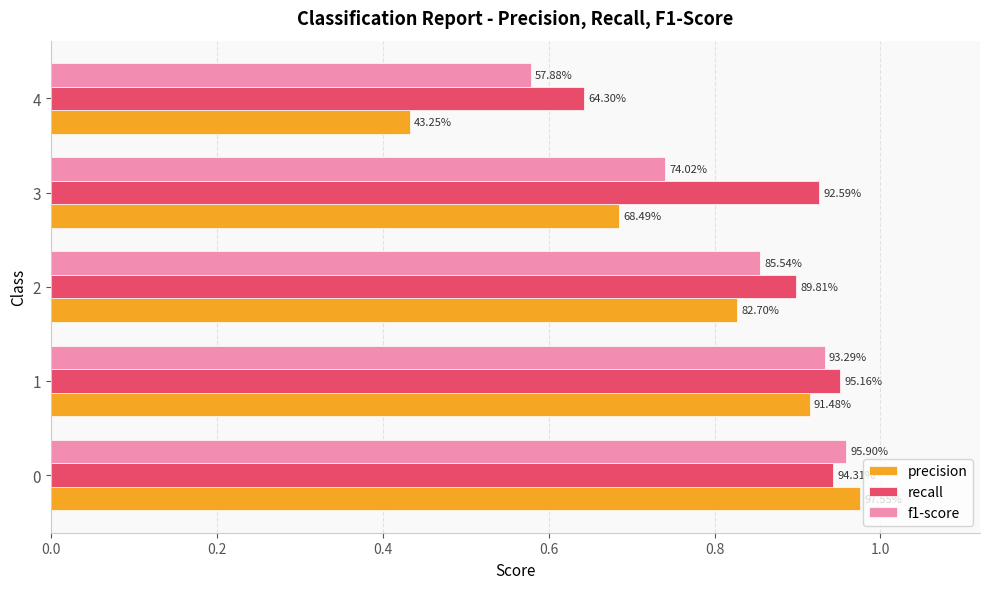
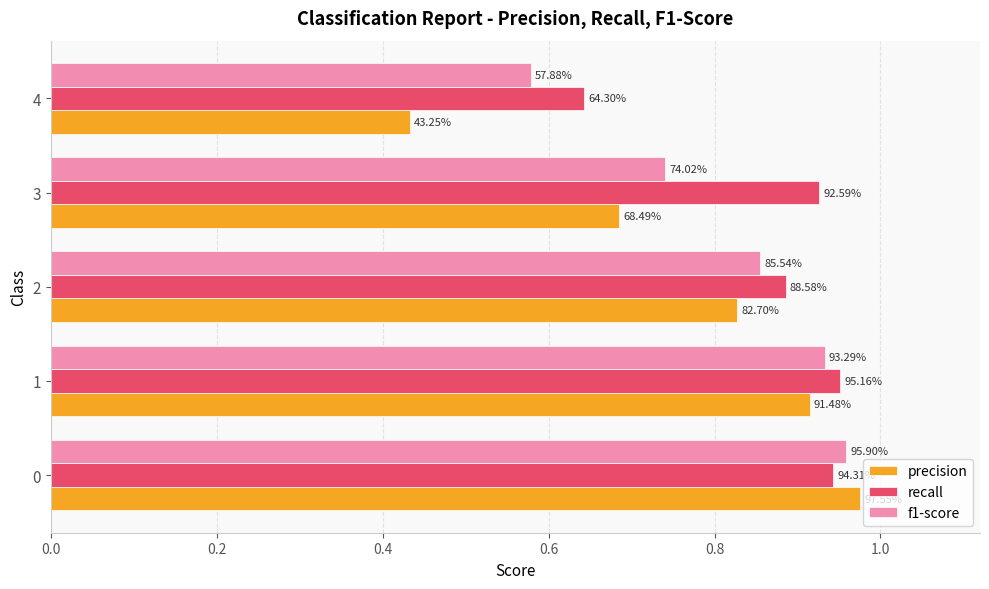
recall, 2: 89.81% -> 88.58%
